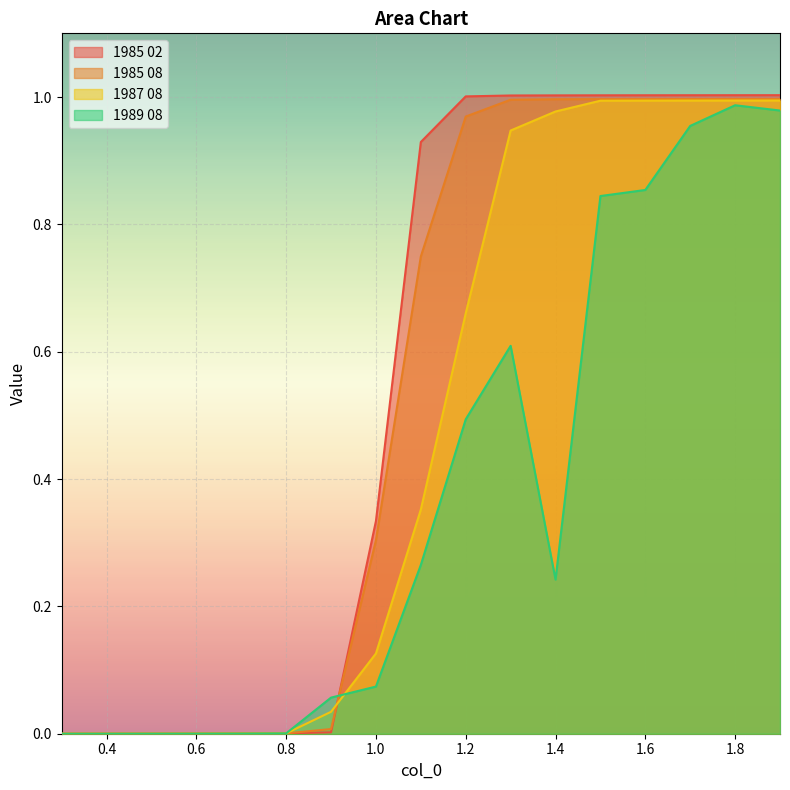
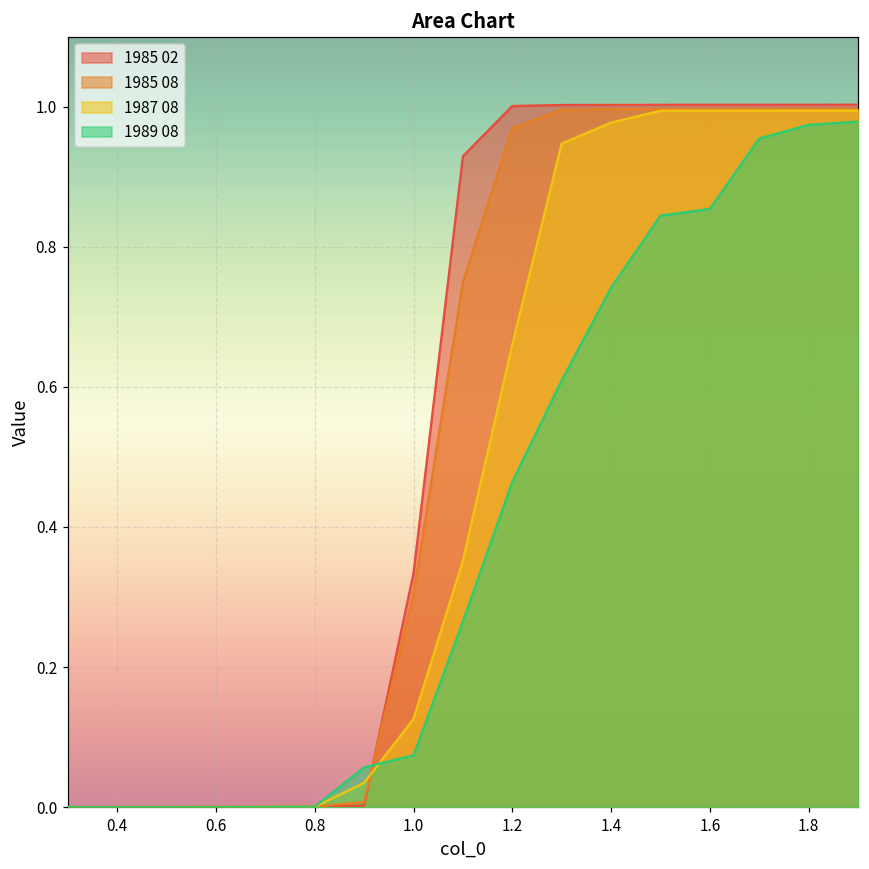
1989 08, 1.2: 0.49 -> 0.46
1989 08, 1.4: 0.24 -> 0.74
1989 08, 1.8: 0.99 -> 0.97
